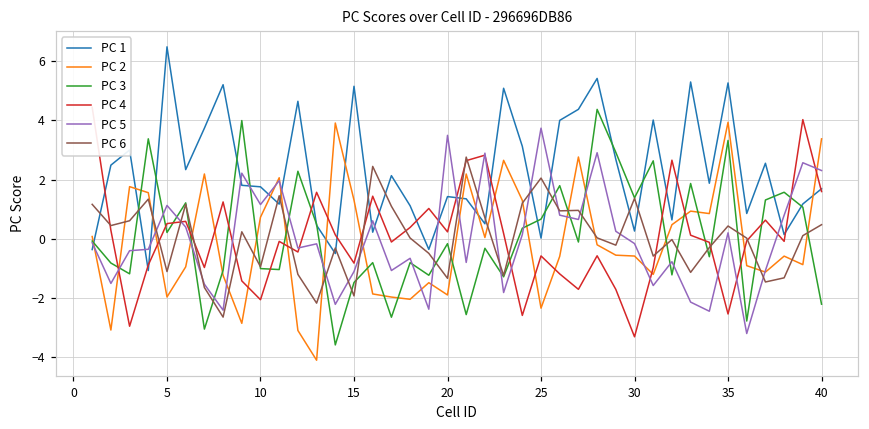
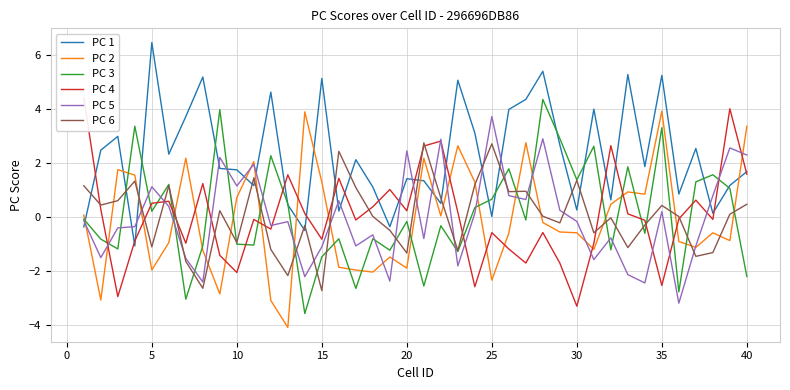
PC 6, 15: -1.9 -> -2.7
PC 5, 20: 3.5 -> 2.5
PC 6, 25: 2.0 -> 2.7
